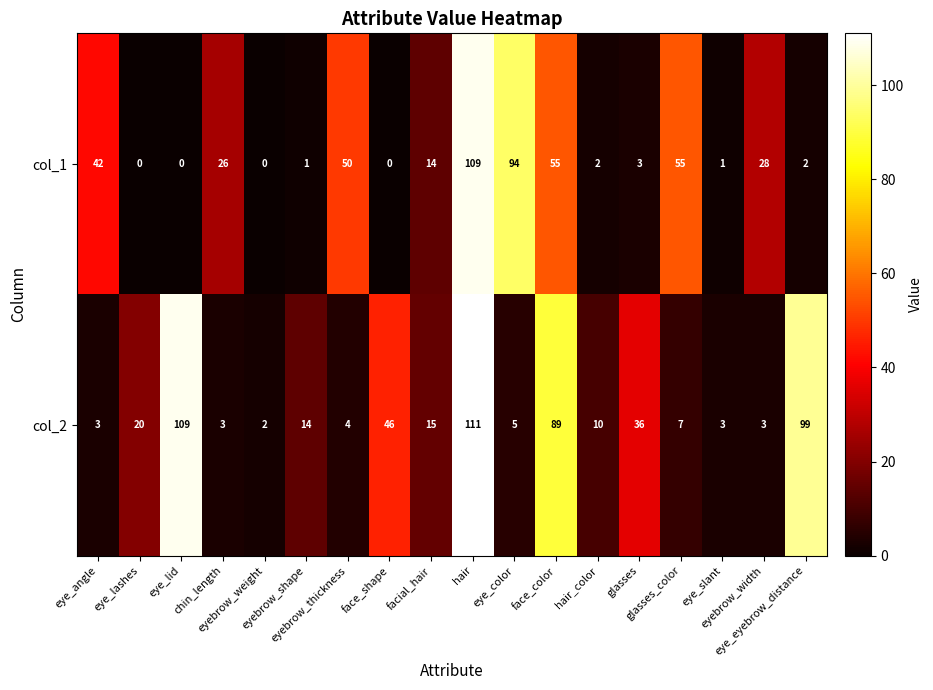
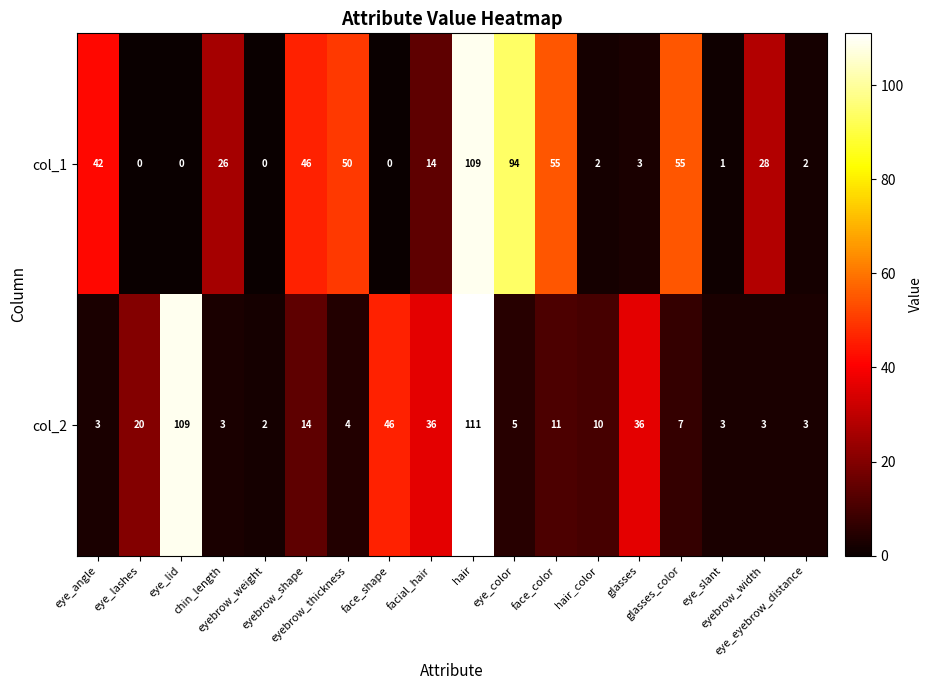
col_1, eyebrow_shape: 1 -> 46
col_2, facial_hair: 15 -> 36
col_2, face_color: 89 -> 11
col_2, eye_eyebrow_distance: 99 -> 3
